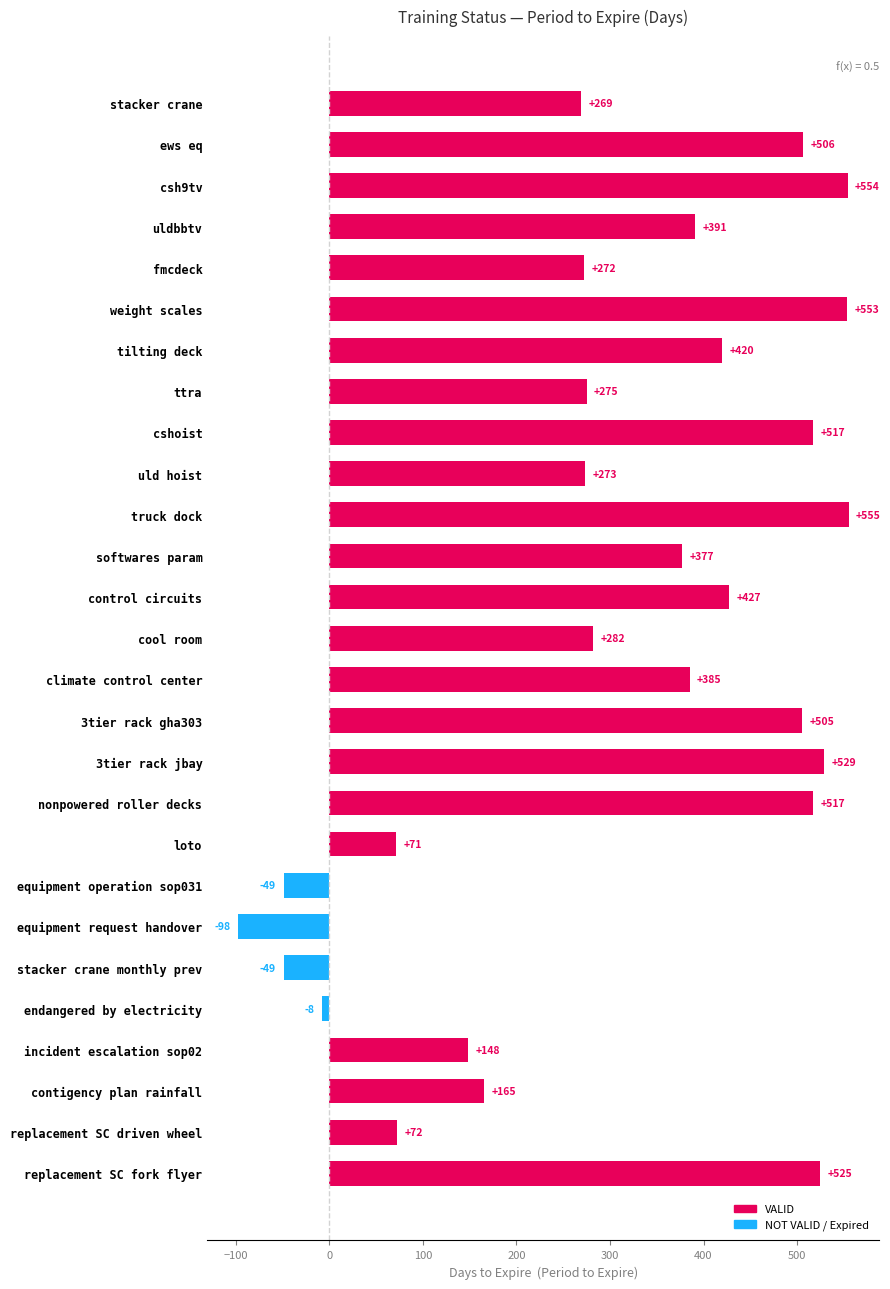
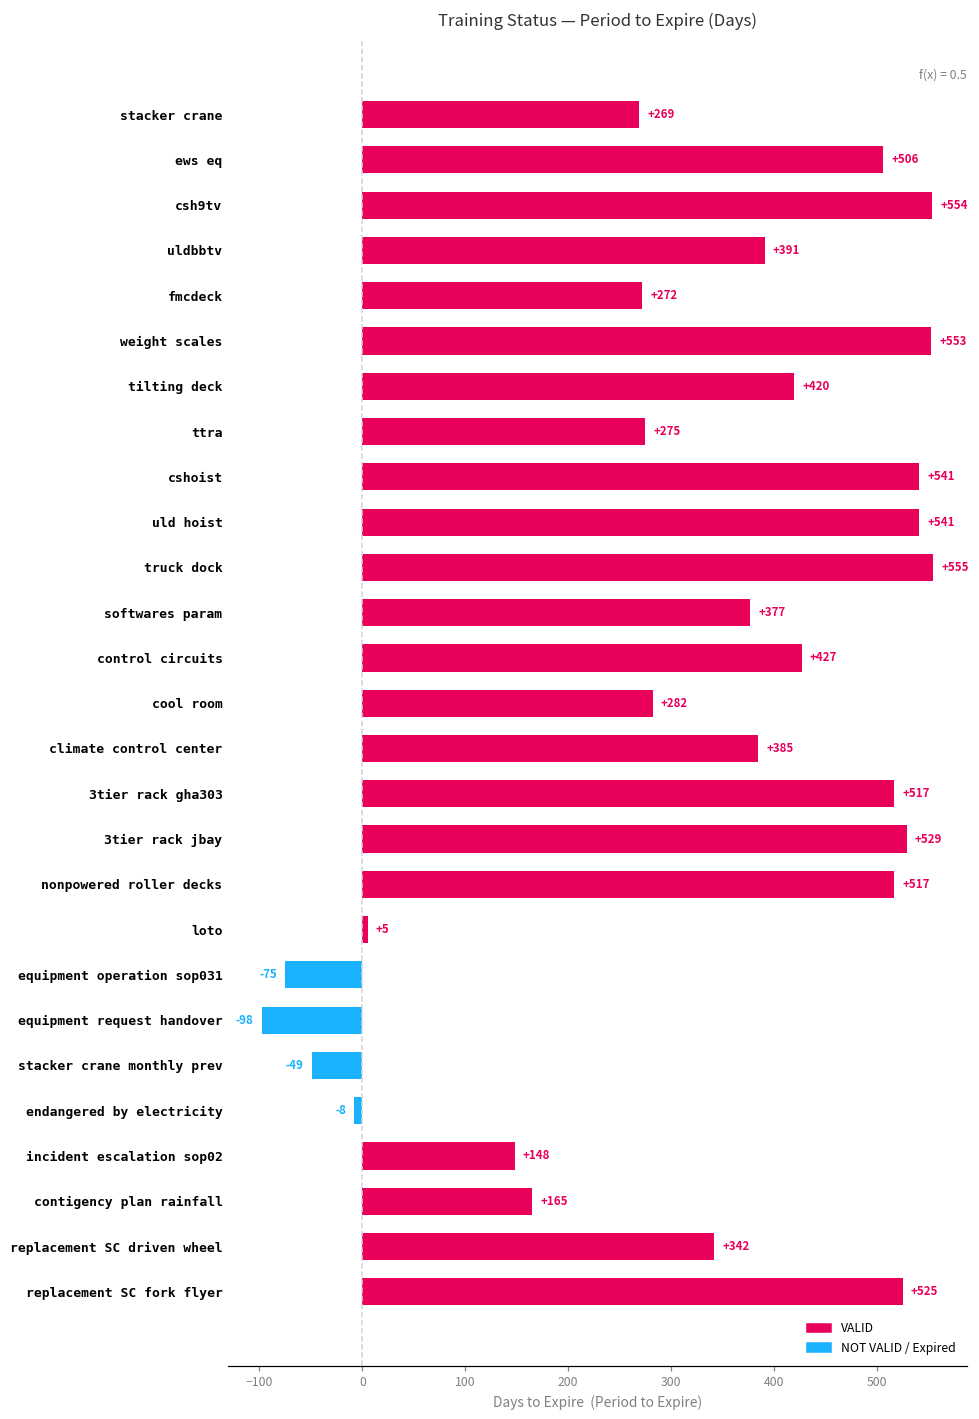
cshoist: +517 -> +541
uld hoist: +273 -> +541
3tier rack gha303: +505 -> +517
loto: +71 -> +5
equipment operation sop031: -49 -> -75
replacement SC driven wheel: +72 -> +342
